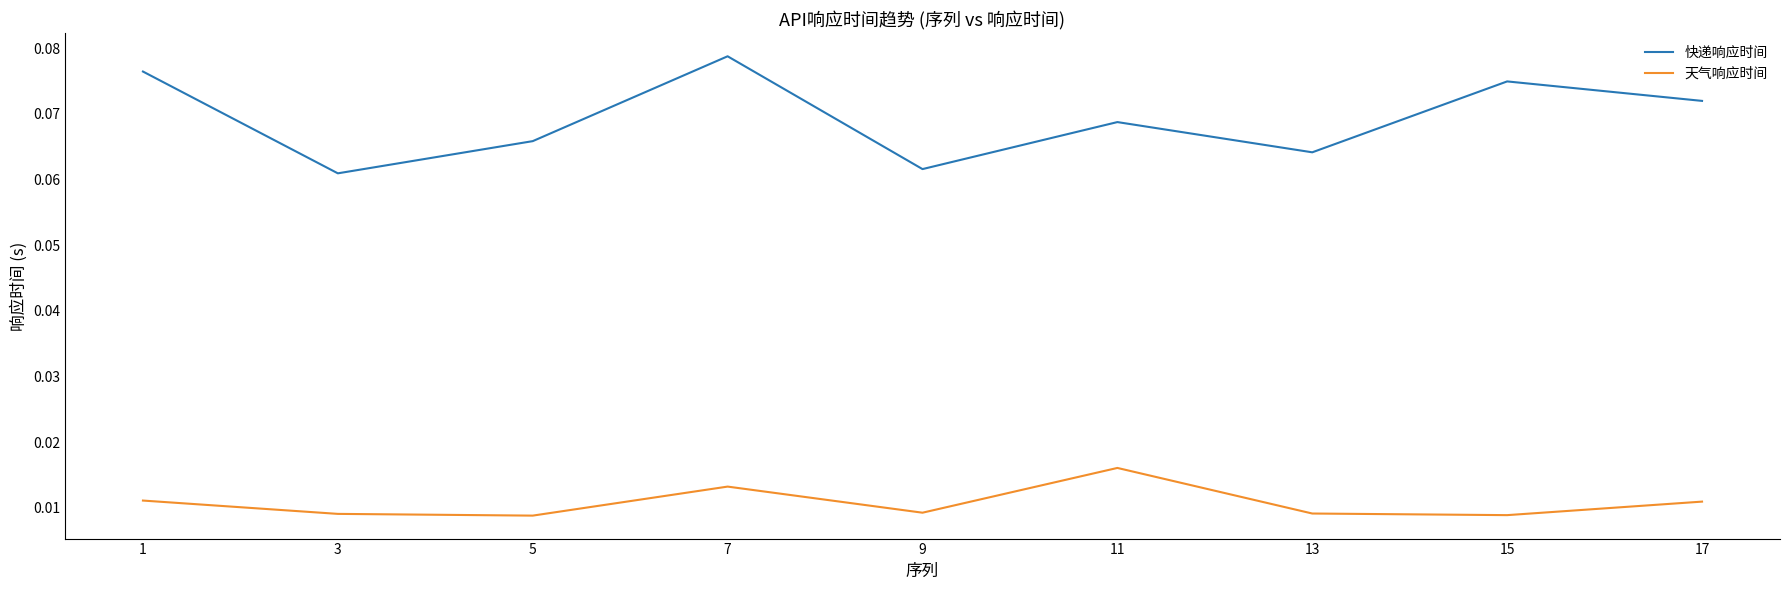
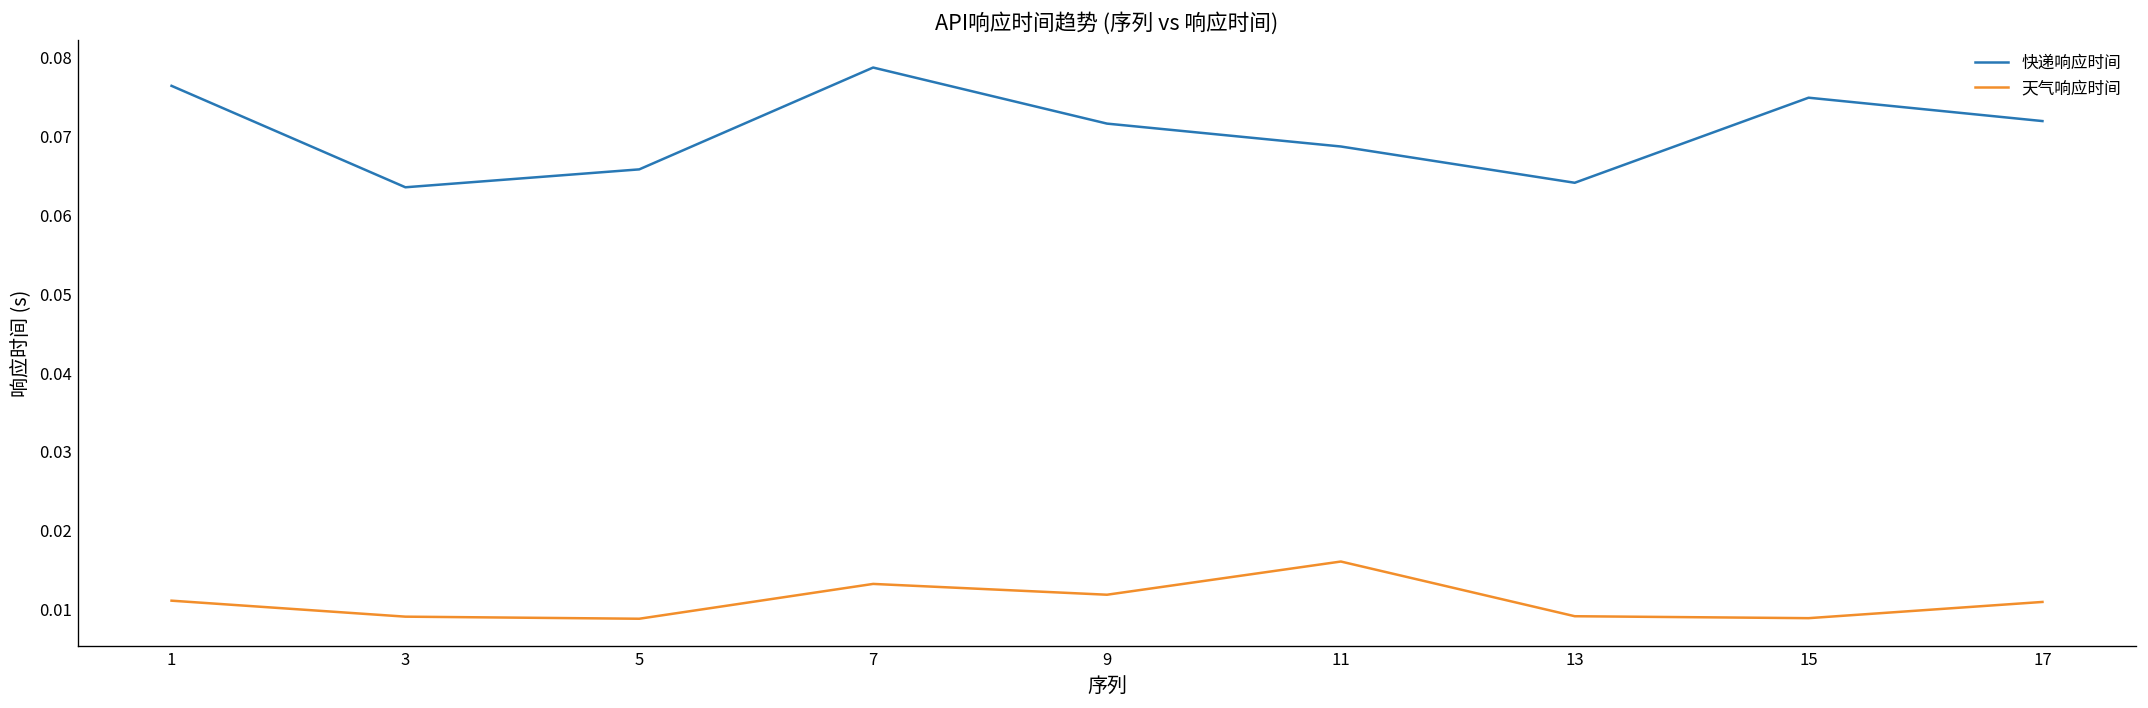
快递响应时间, 3: 0.061 -> 0.064
快递响应时间, 9: 0.062 -> 0.072
天气响应时间, 9: 0.009 -> 0.012
